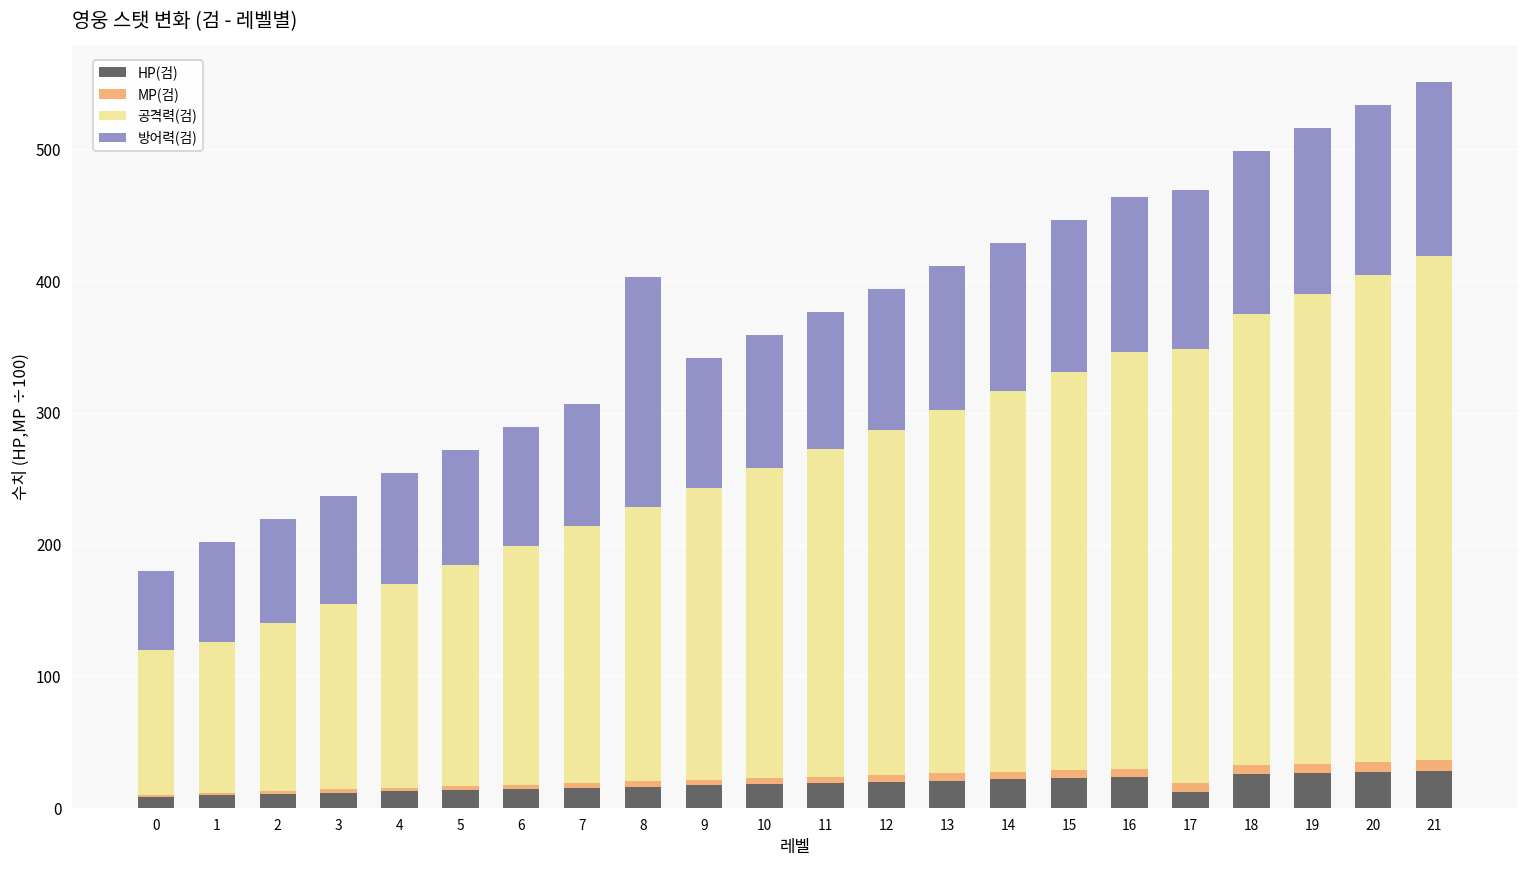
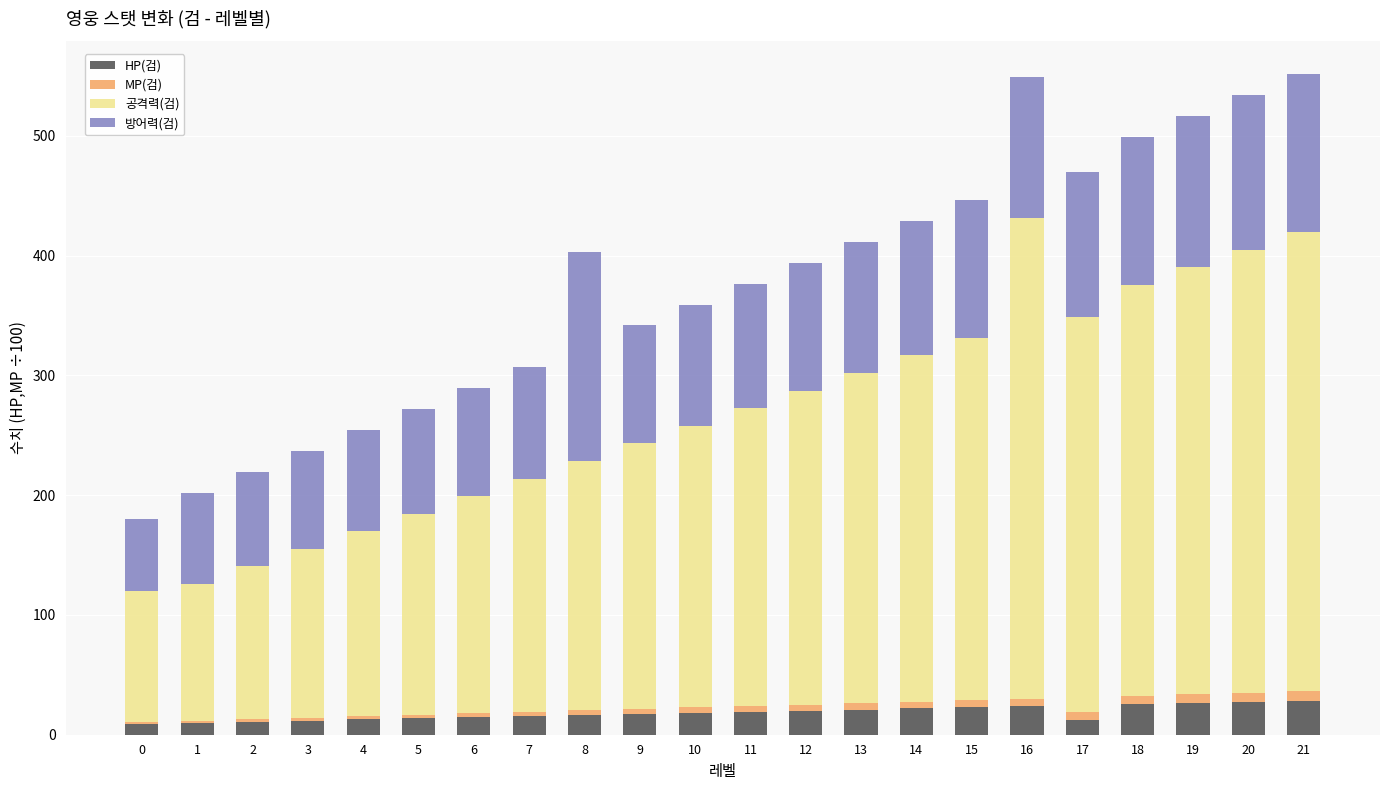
공격력(검), 16: 316 -> 401
